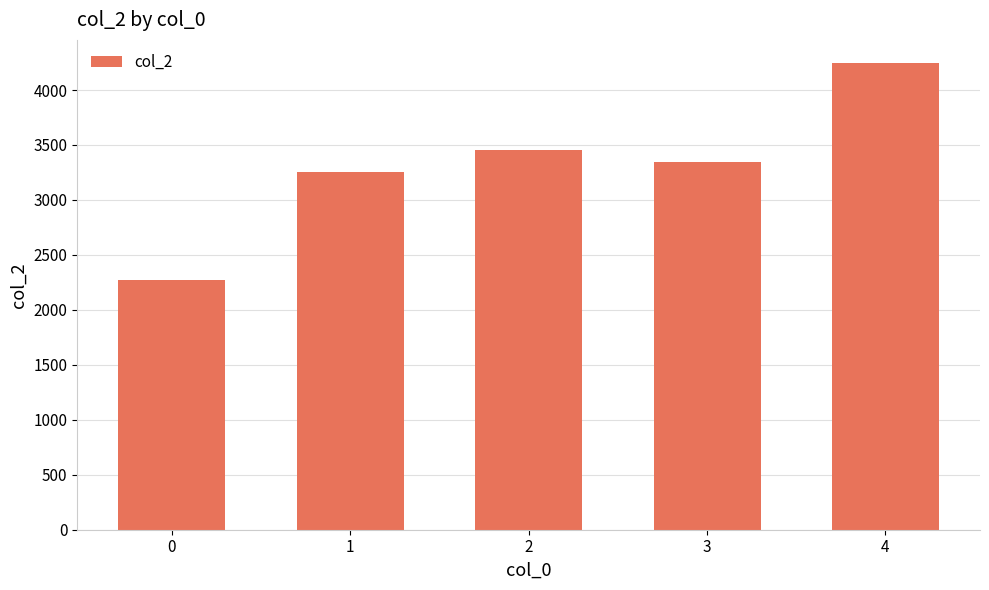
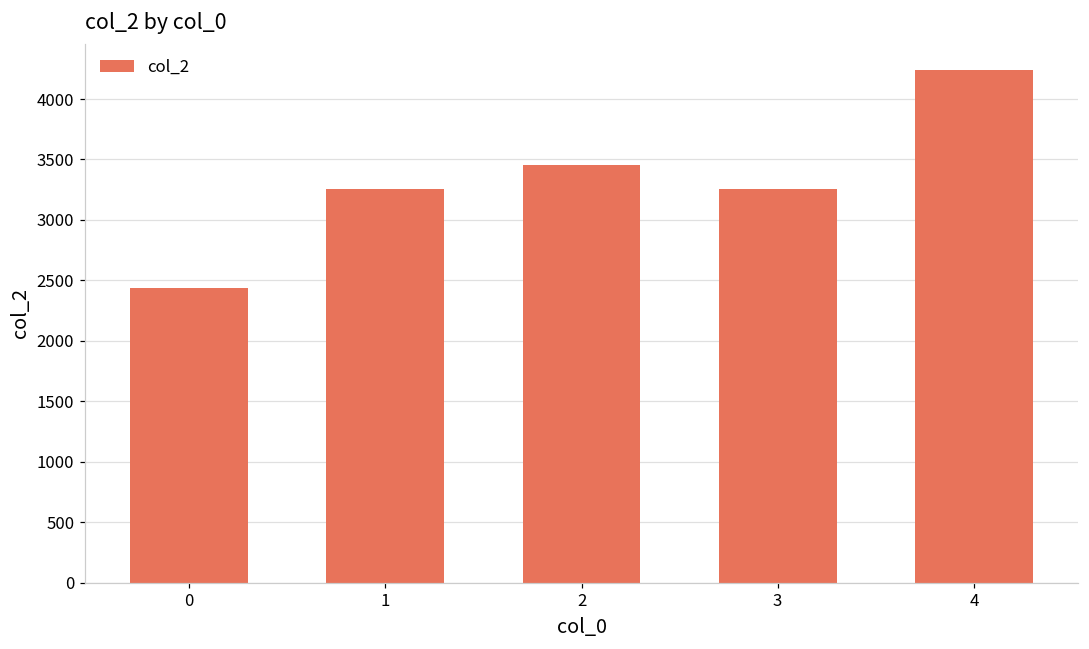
0: 2270 -> 2440
3: 3350 -> 3250
